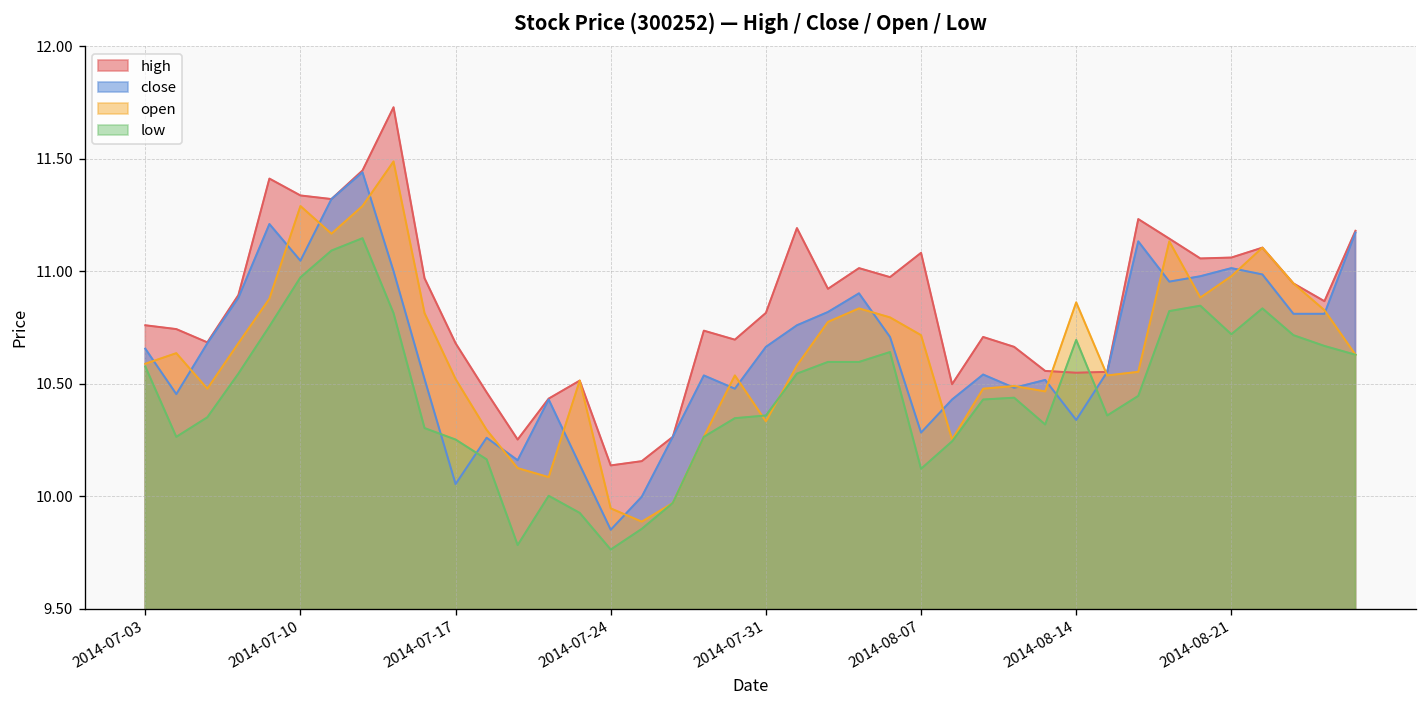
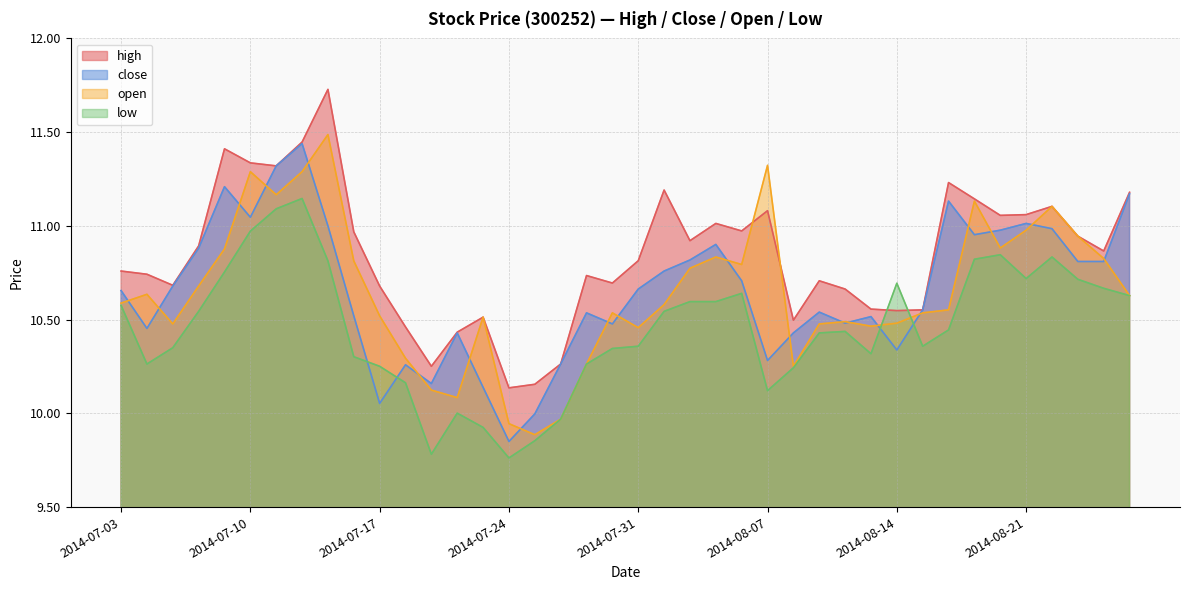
open, 2014-07-31: 10.33 -> 10.46
open, 2014-08-07: 10.72 -> 11.32
open, 2014-08-14: 10.86 -> 10.48
